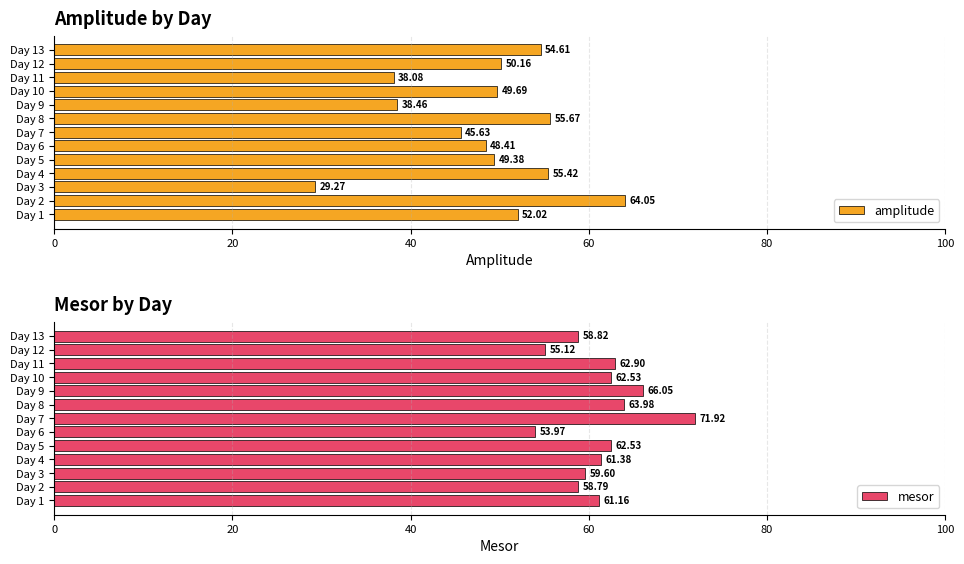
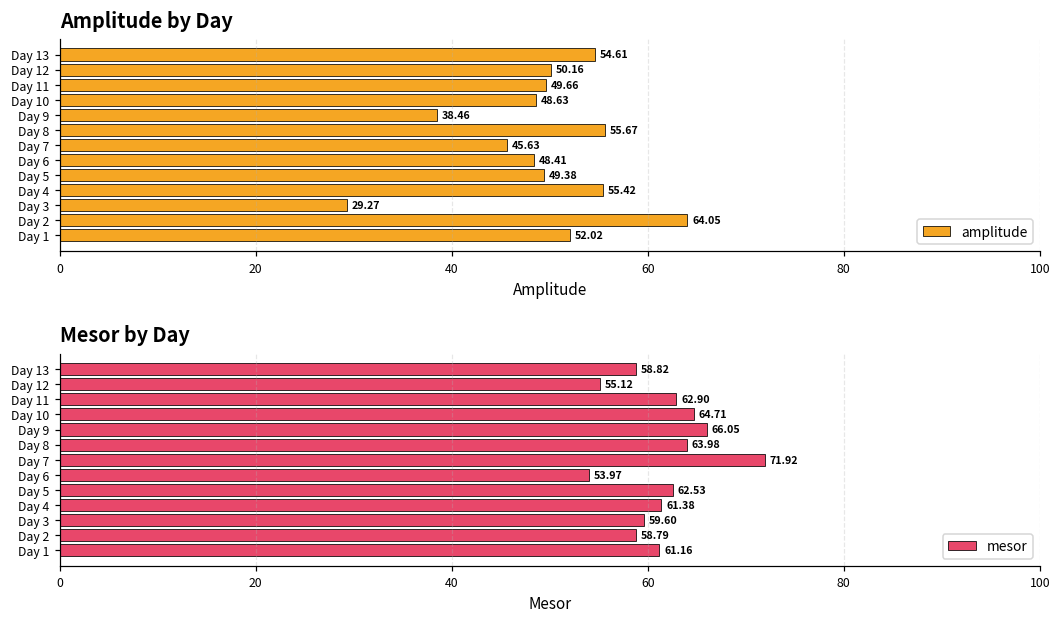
Amplitude by Day, Day 11: 38.08 -> 49.66
Amplitude by Day, Day 10: 49.69 -> 48.63
Mesor by Day, Day 10: 62.53 -> 64.71
